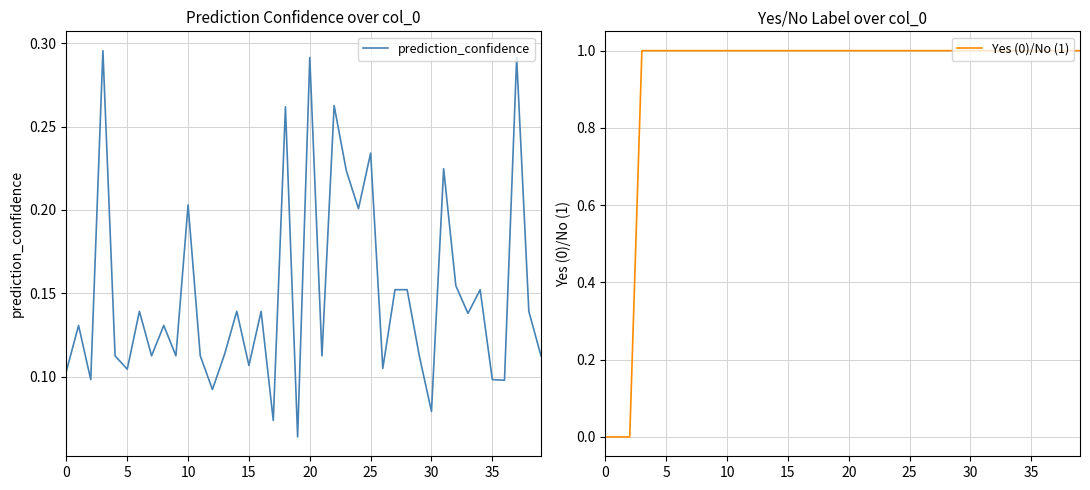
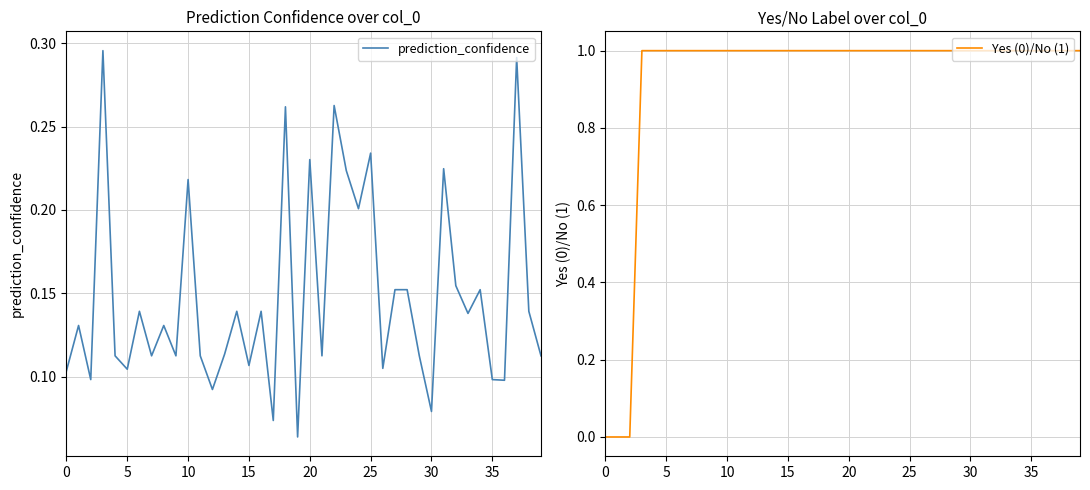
Prediction Confidence over col_0, 10: 0.203 -> 0.218
Prediction Confidence over col_0, 20: 0.291 -> 0.230
